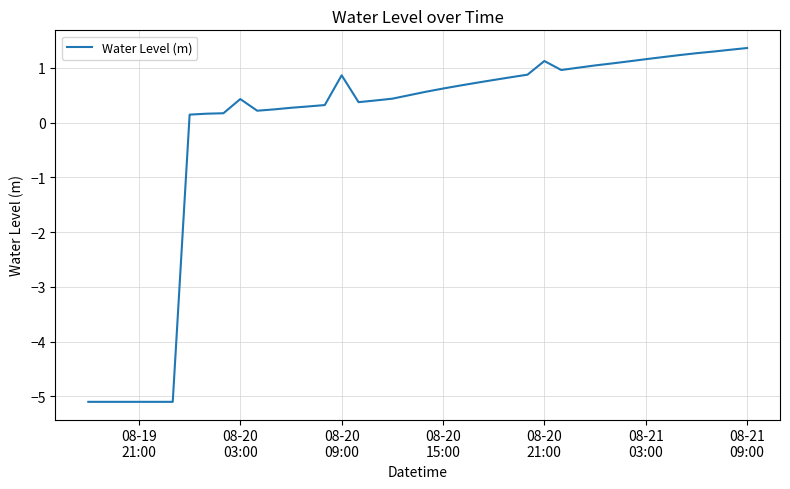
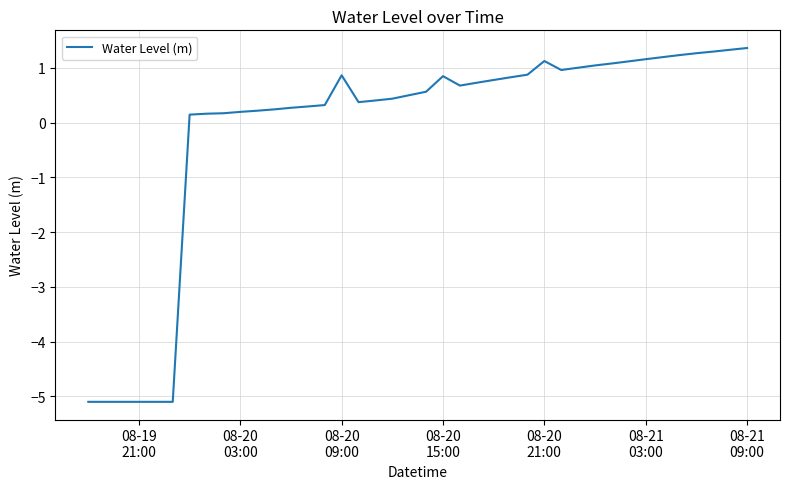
08-20 03:00: 0.4 -> 0.2
08-20 15:00: 0.6 -> 0.9
